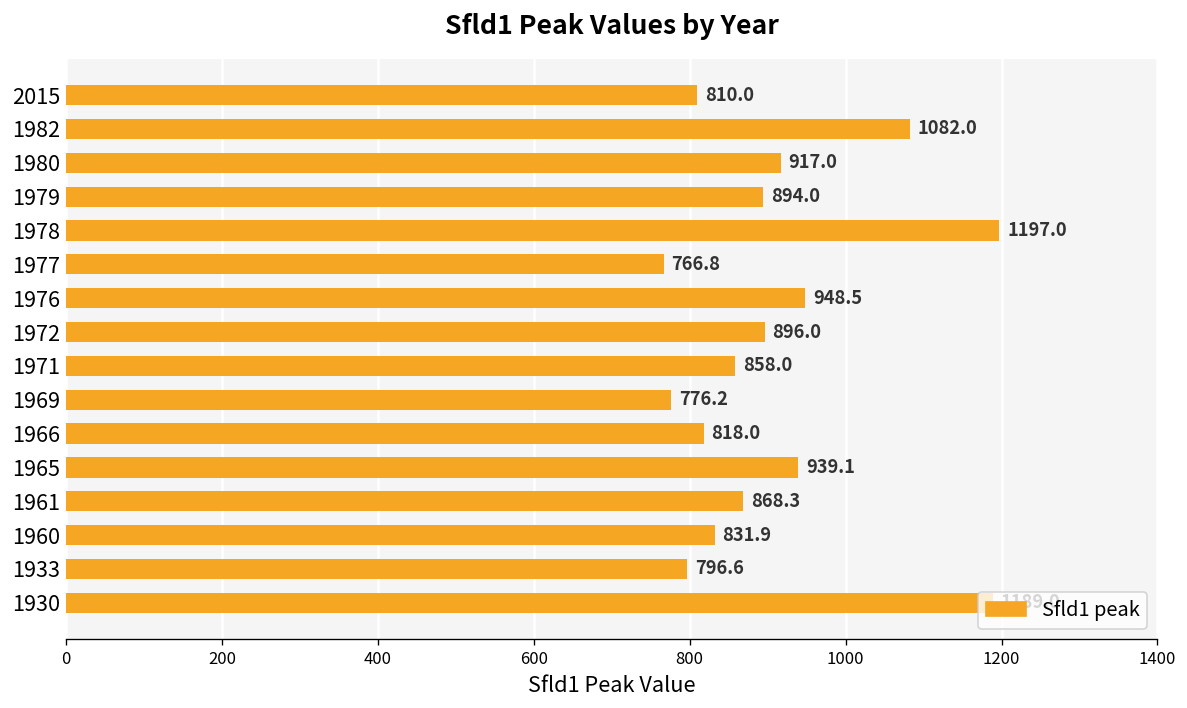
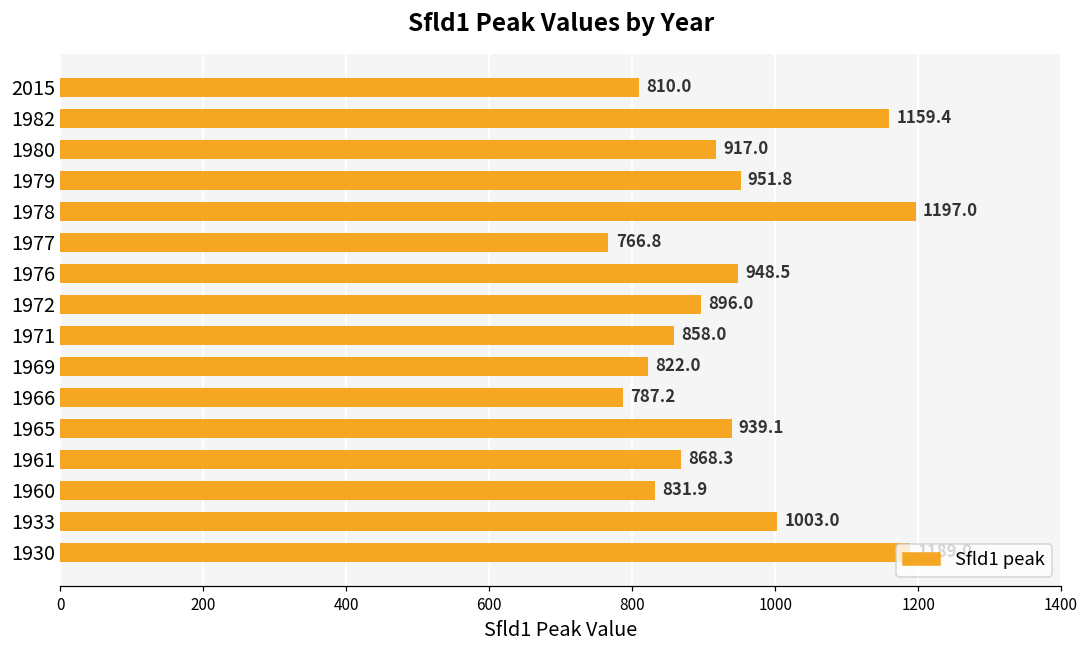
1982: 1082.0 -> 1159.4
1979: 894.0 -> 951.8
1969: 776.2 -> 822.0
1966: 818.0 -> 787.2
1933: 796.6 -> 1003.0
